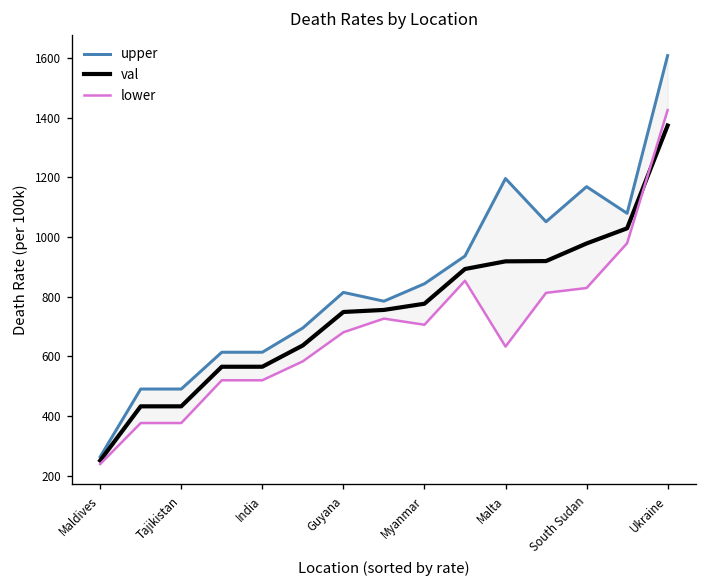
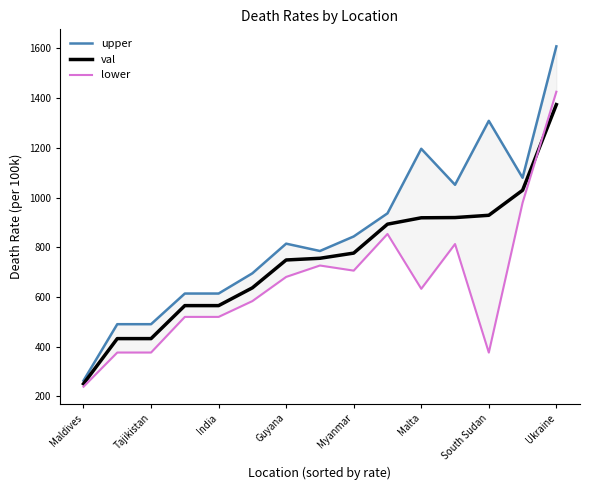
upper, South Sudan: 1170 -> 1310
val, South Sudan: 980 -> 930
lower, South Sudan: 830 -> 380
